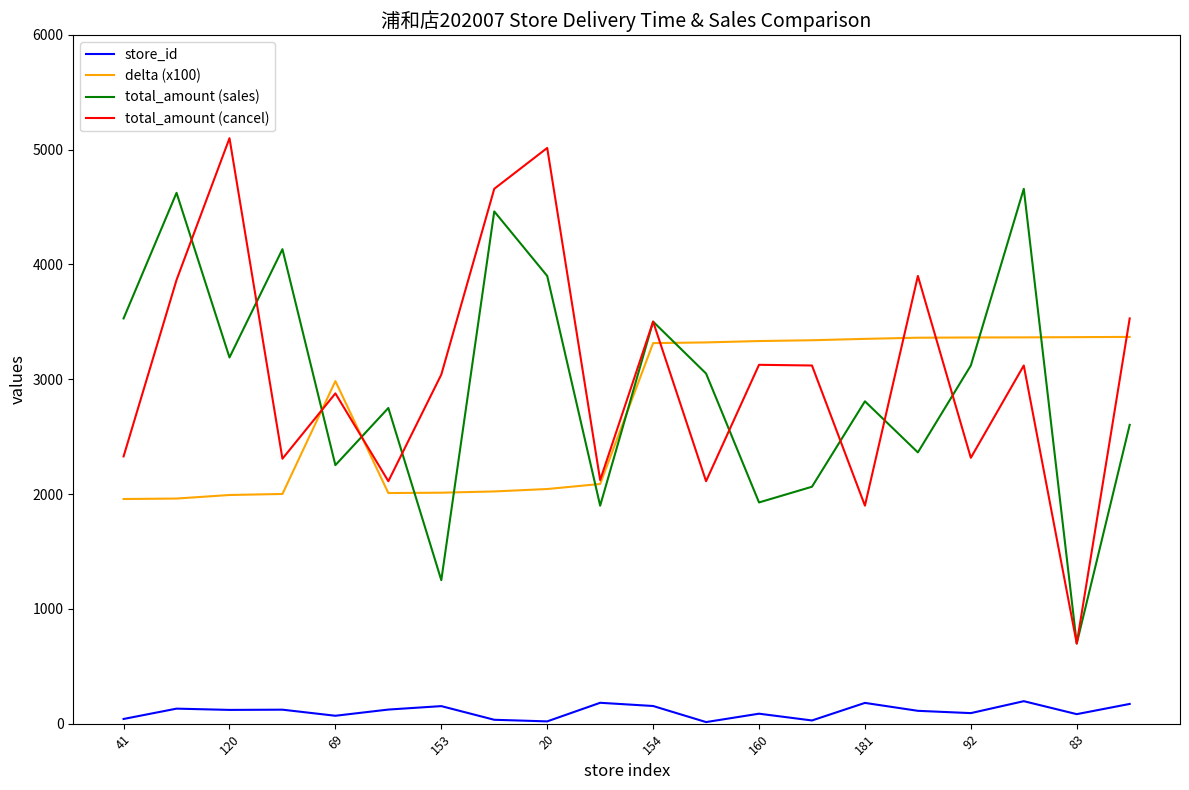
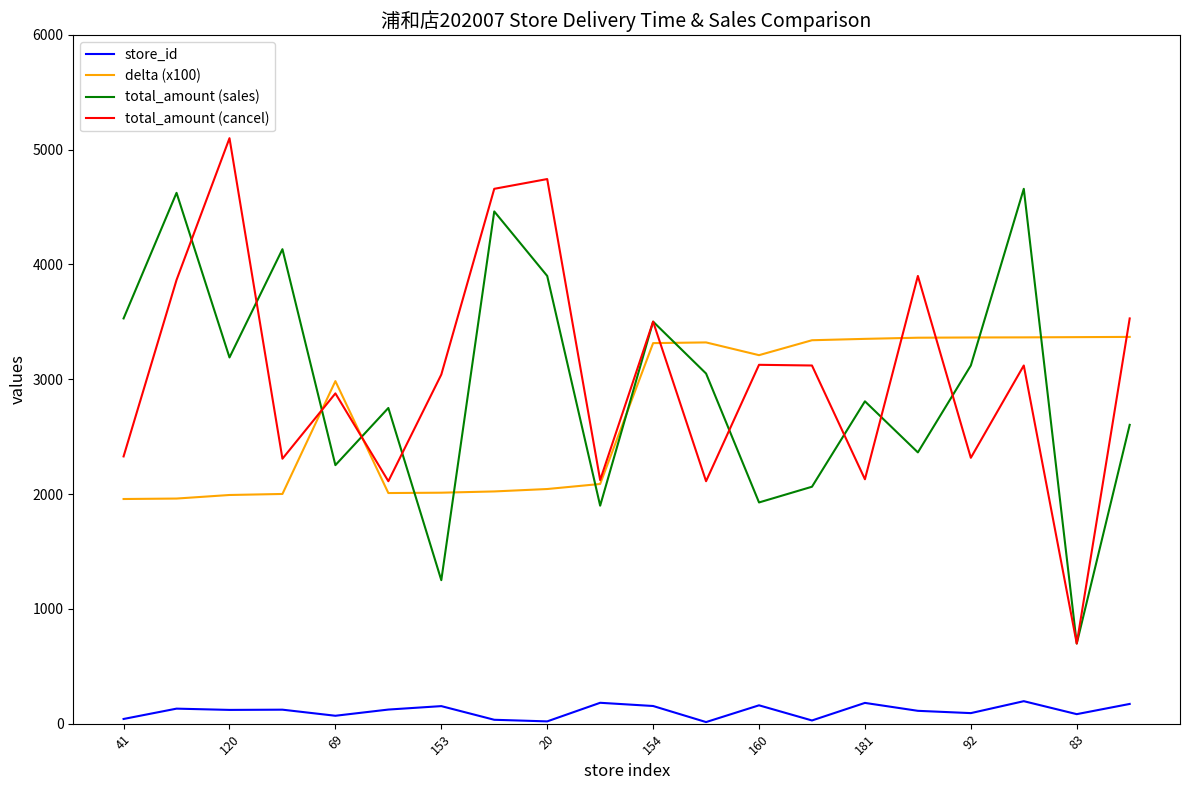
total_amount (cancel), 20: 5020 -> 4740
store_id, 160: 90 -> 160
delta (x100), 160: 3330 -> 3210
total_amount (cancel), 181: 1900 -> 2130
